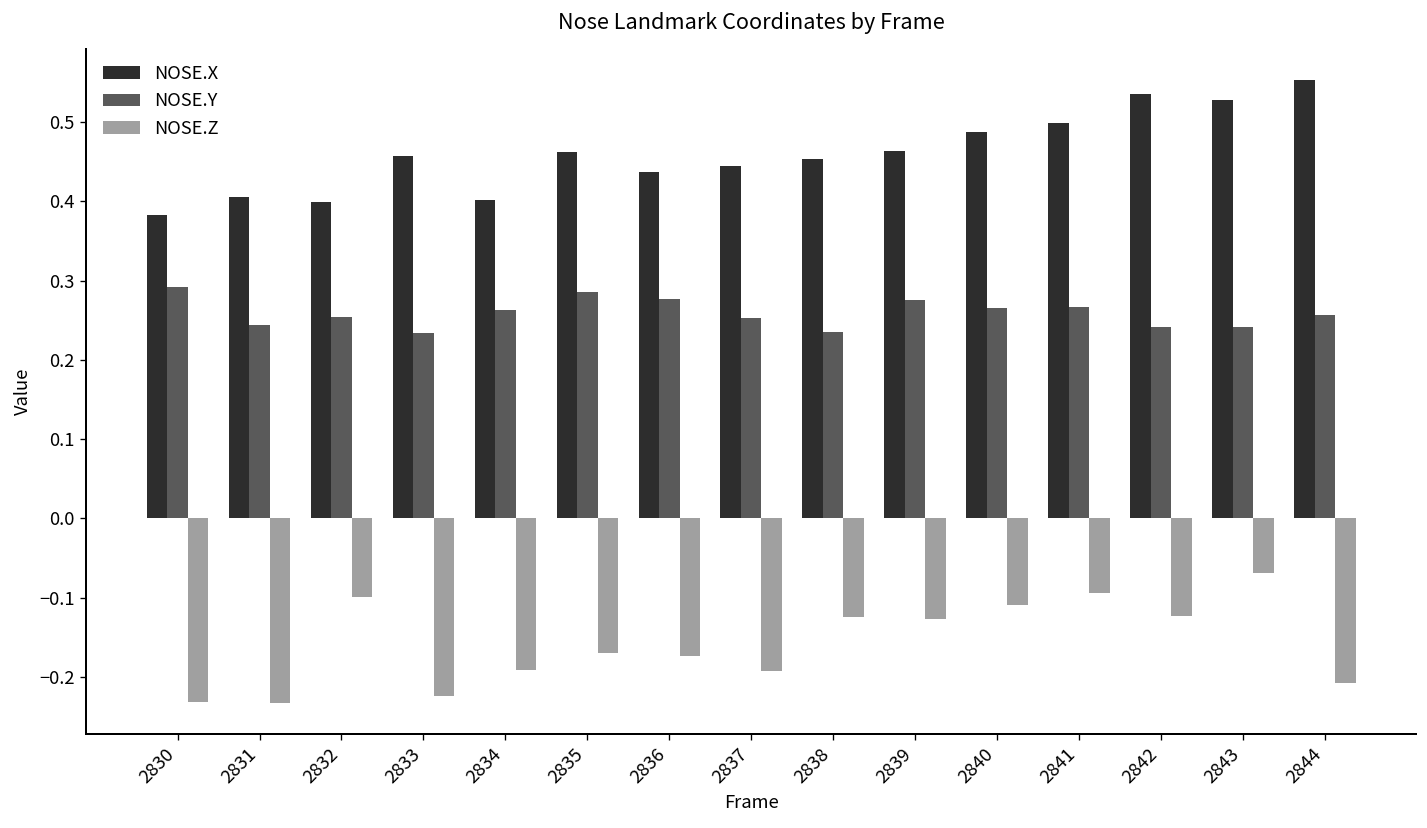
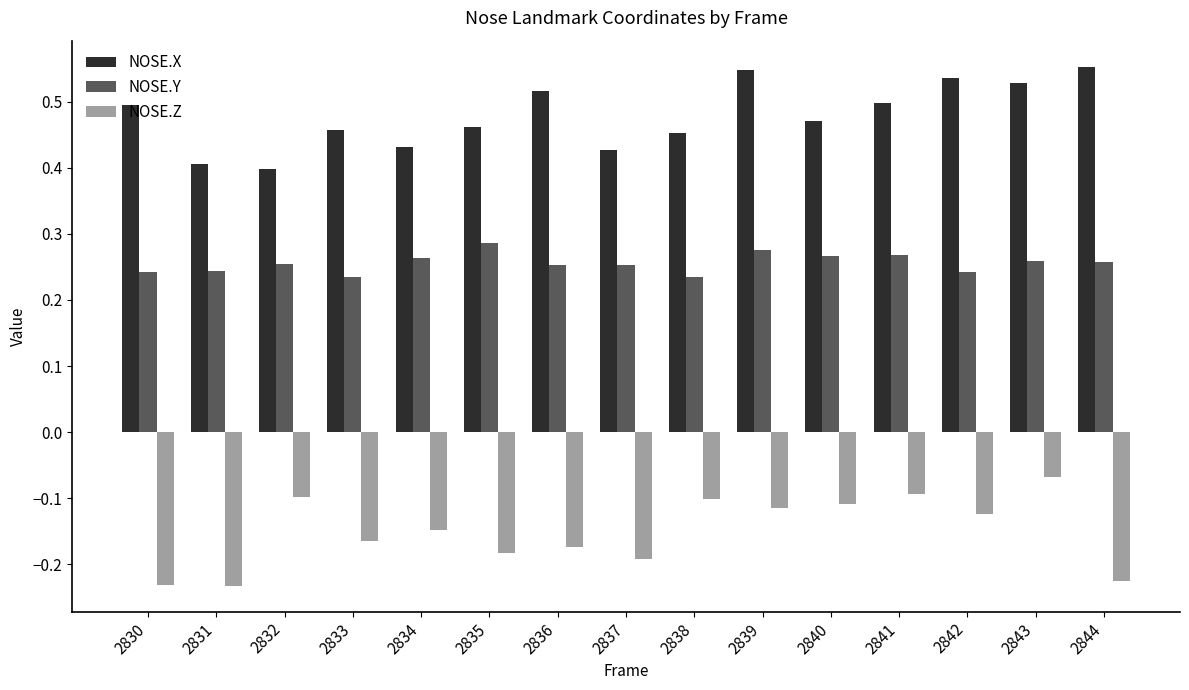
NOSE.X, 2830: 0.38 -> 0.50
NOSE.Y, 2830: 0.29 -> 0.24
NOSE.Z, 2833: -0.22 -> -0.16
NOSE.X, 2834: 0.40 -> 0.43
NOSE.Z, 2834: -0.19 -> -0.15
NOSE.Z, 2835: -0.17 -> -0.18
NOSE.X, 2836: 0.44 -> 0.52
NOSE.Y, 2836: 0.28 -> 0.25
NOSE.X, 2837: 0.44 -> 0.43
NOSE.Z, 2838: -0.12 -> -0.10
NOSE.X, 2839: 0.46 -> 0.55
NOSE.Z, 2839: -0.13 -> -0.11
NOSE.X, 2840: 0.49 -> 0.47
NOSE.Y, 2843: 0.24 -> 0.26
NOSE.Z, 2844: -0.21 -> -0.23
